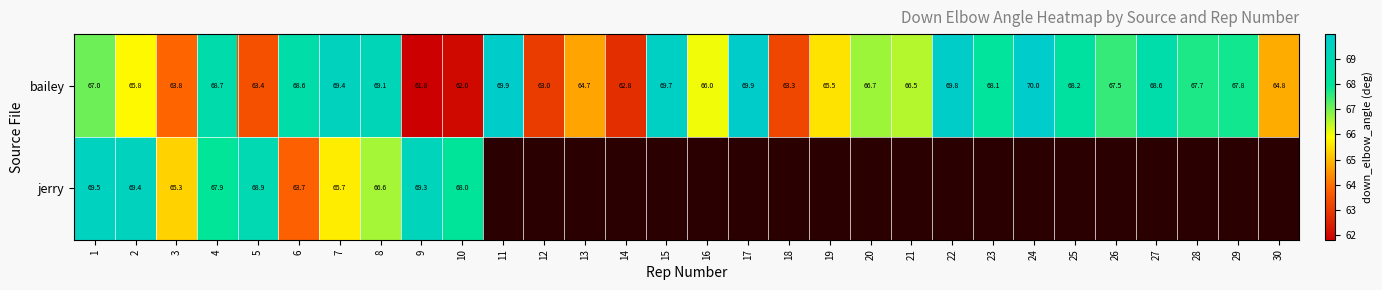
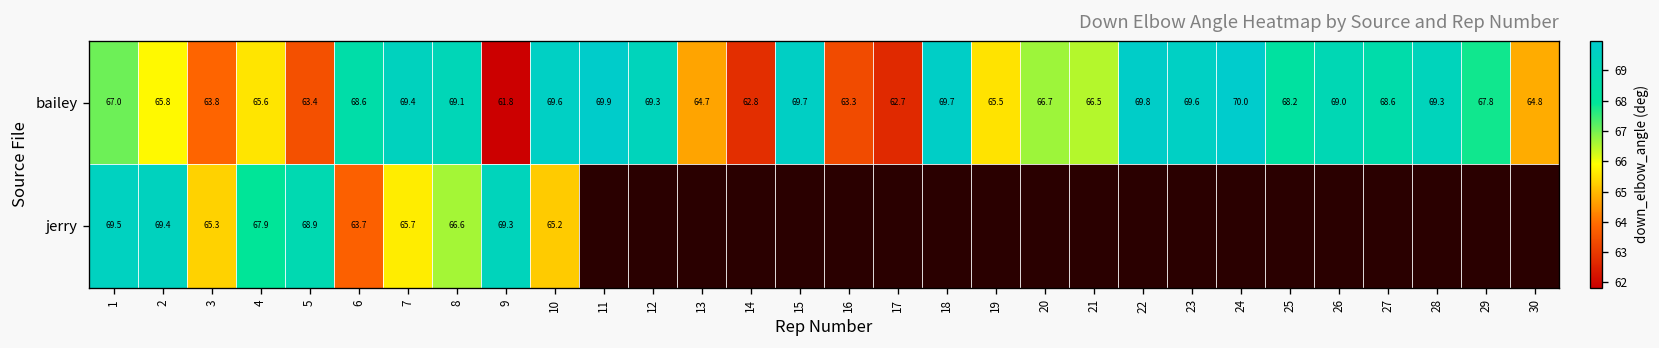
bailey, 4: 68.7 -> 65.6
bailey, 10: 62.0 -> 69.6
bailey, 12: 63.0 -> 69.3
bailey, 16: 66.0 -> 63.3
bailey, 17: 69.9 -> 62.7
bailey, 18: 63.3 -> 69.7
bailey, 23: 68.1 -> 69.6
bailey, 26: 67.5 -> 69.0
bailey, 28: 67.7 -> 69.3
jerry, 10: 68.0 -> 65.2
